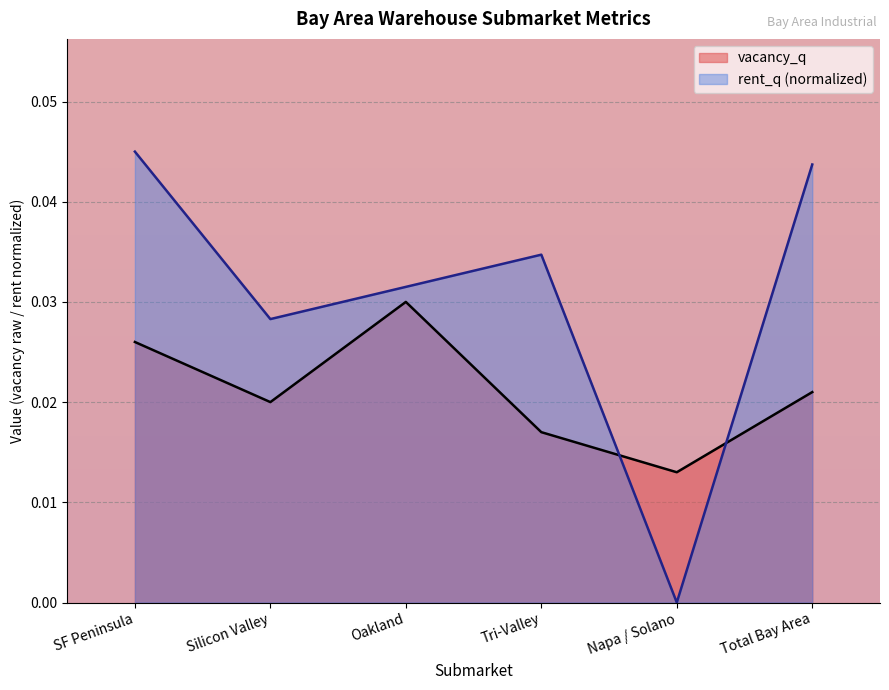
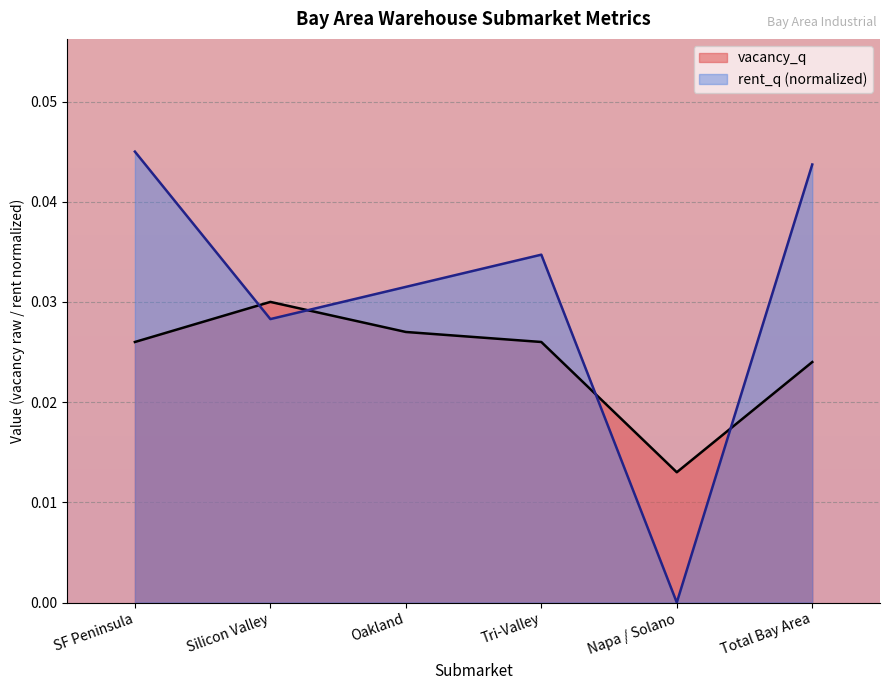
vacancy_q, Silicon Valley: 0.02 -> 0.03
vacancy_q, Oakland: 0.030 -> 0.027
vacancy_q, Tri-Valley: 0.017 -> 0.026
vacancy_q, Total Bay Area: 0.021 -> 0.024
